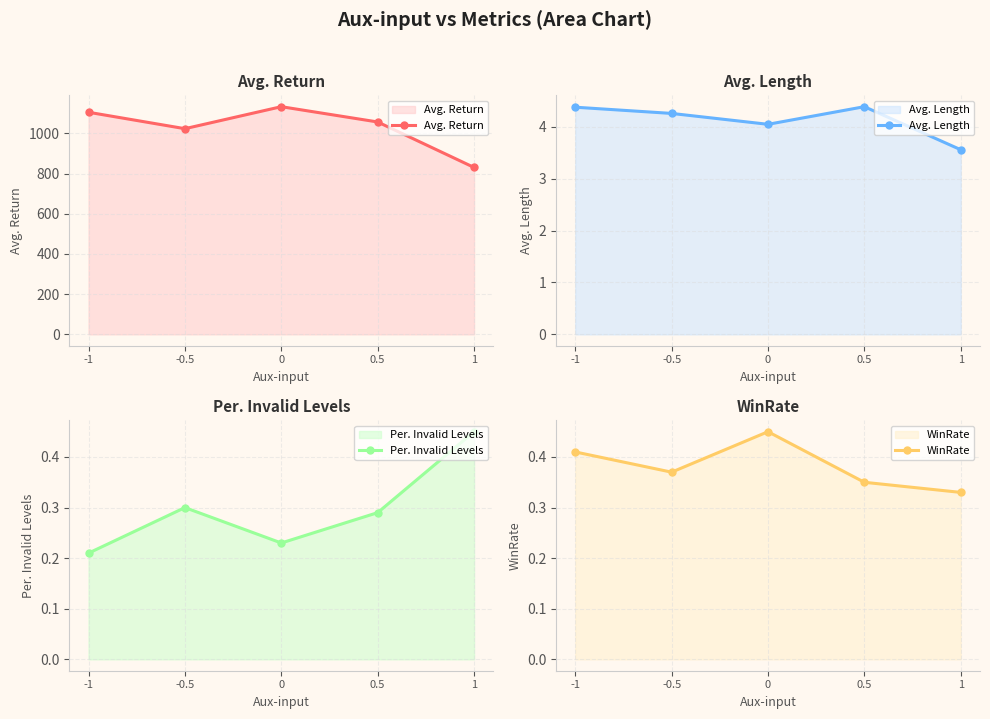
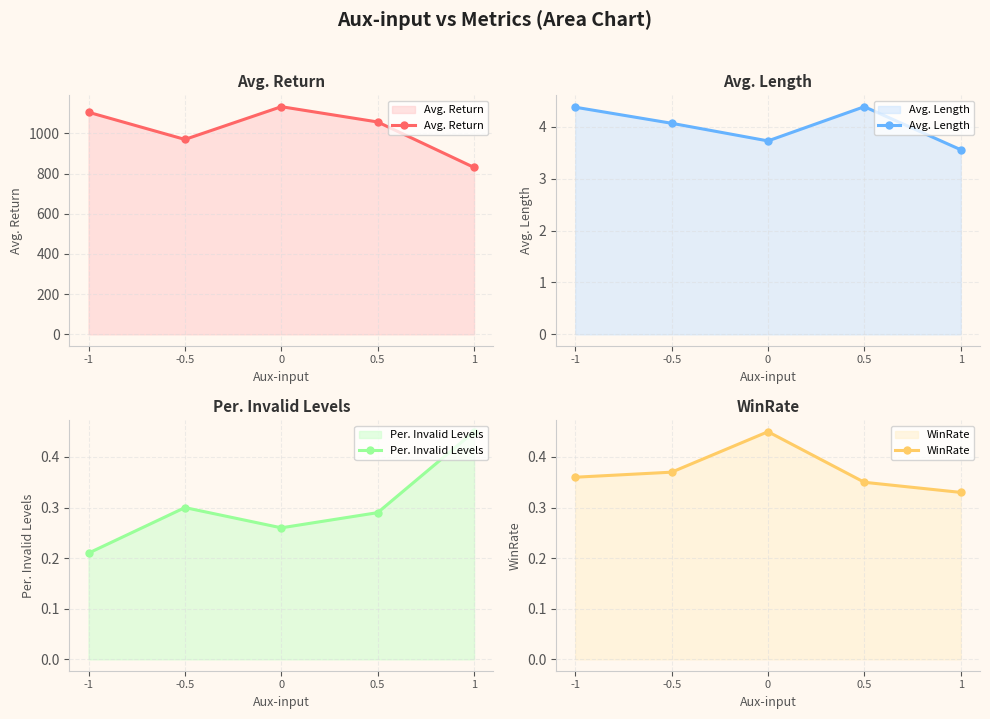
Avg. Return, -0.5: 1020 -> 970
Avg. Length, -0.5: 4.3 -> 4.1
Avg. Length, 0: 4.1 -> 3.7
Per. Invalid Levels, 0: 0.23 -> 0.26
WinRate, -1: 0.41 -> 0.36
